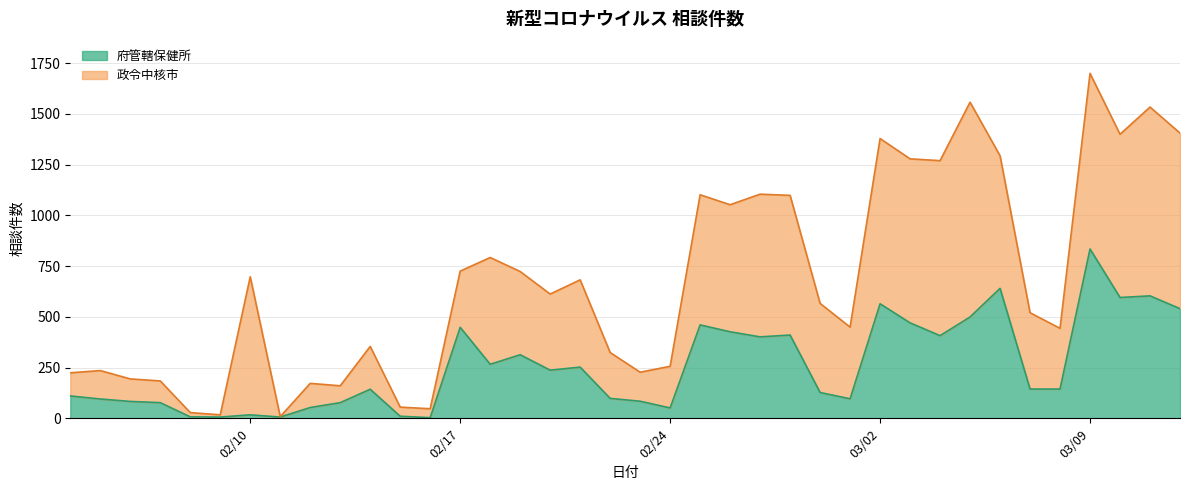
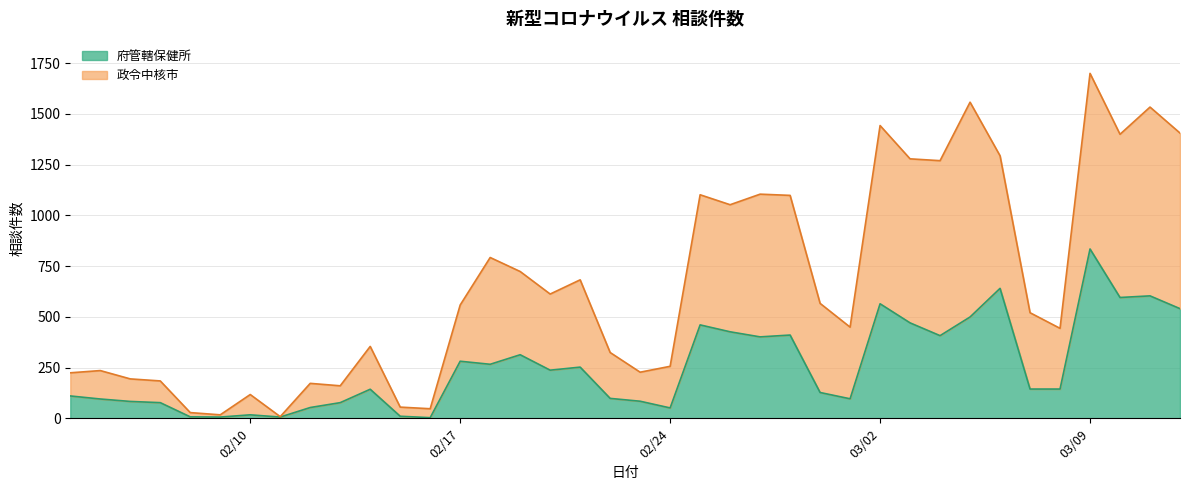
政令中核市, 02/10: 680 -> 100
府管轄保健所, 02/17: 450 -> 280
政令中核市, 03/02: 810 -> 880
